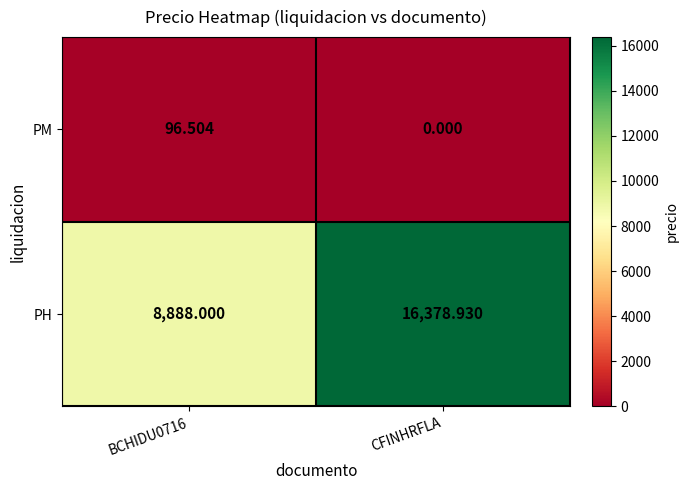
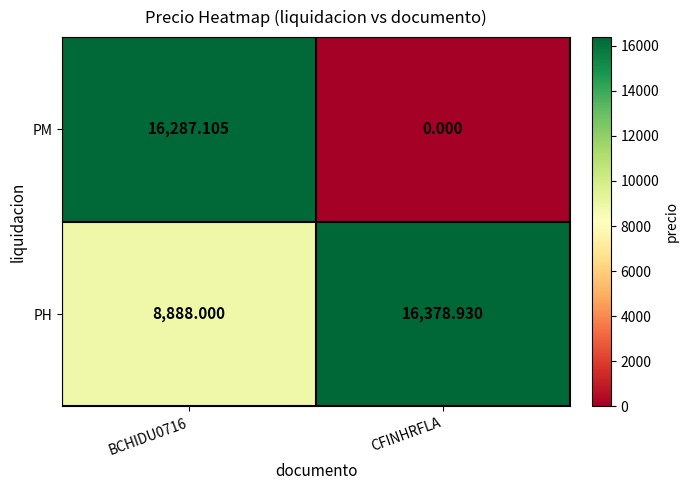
PM, BCHIDU0716: 96.504 -> 16,287.105
